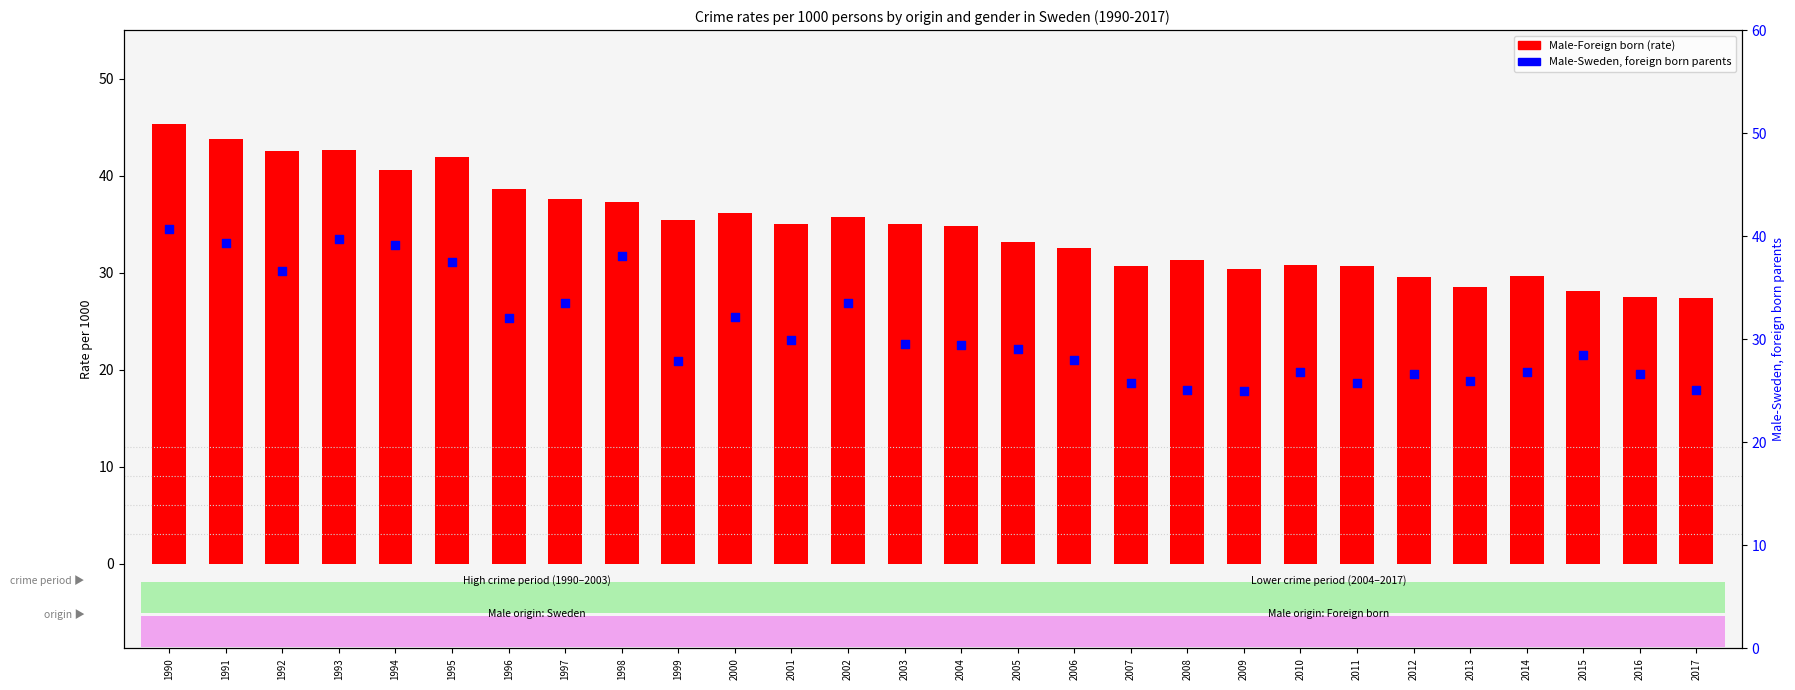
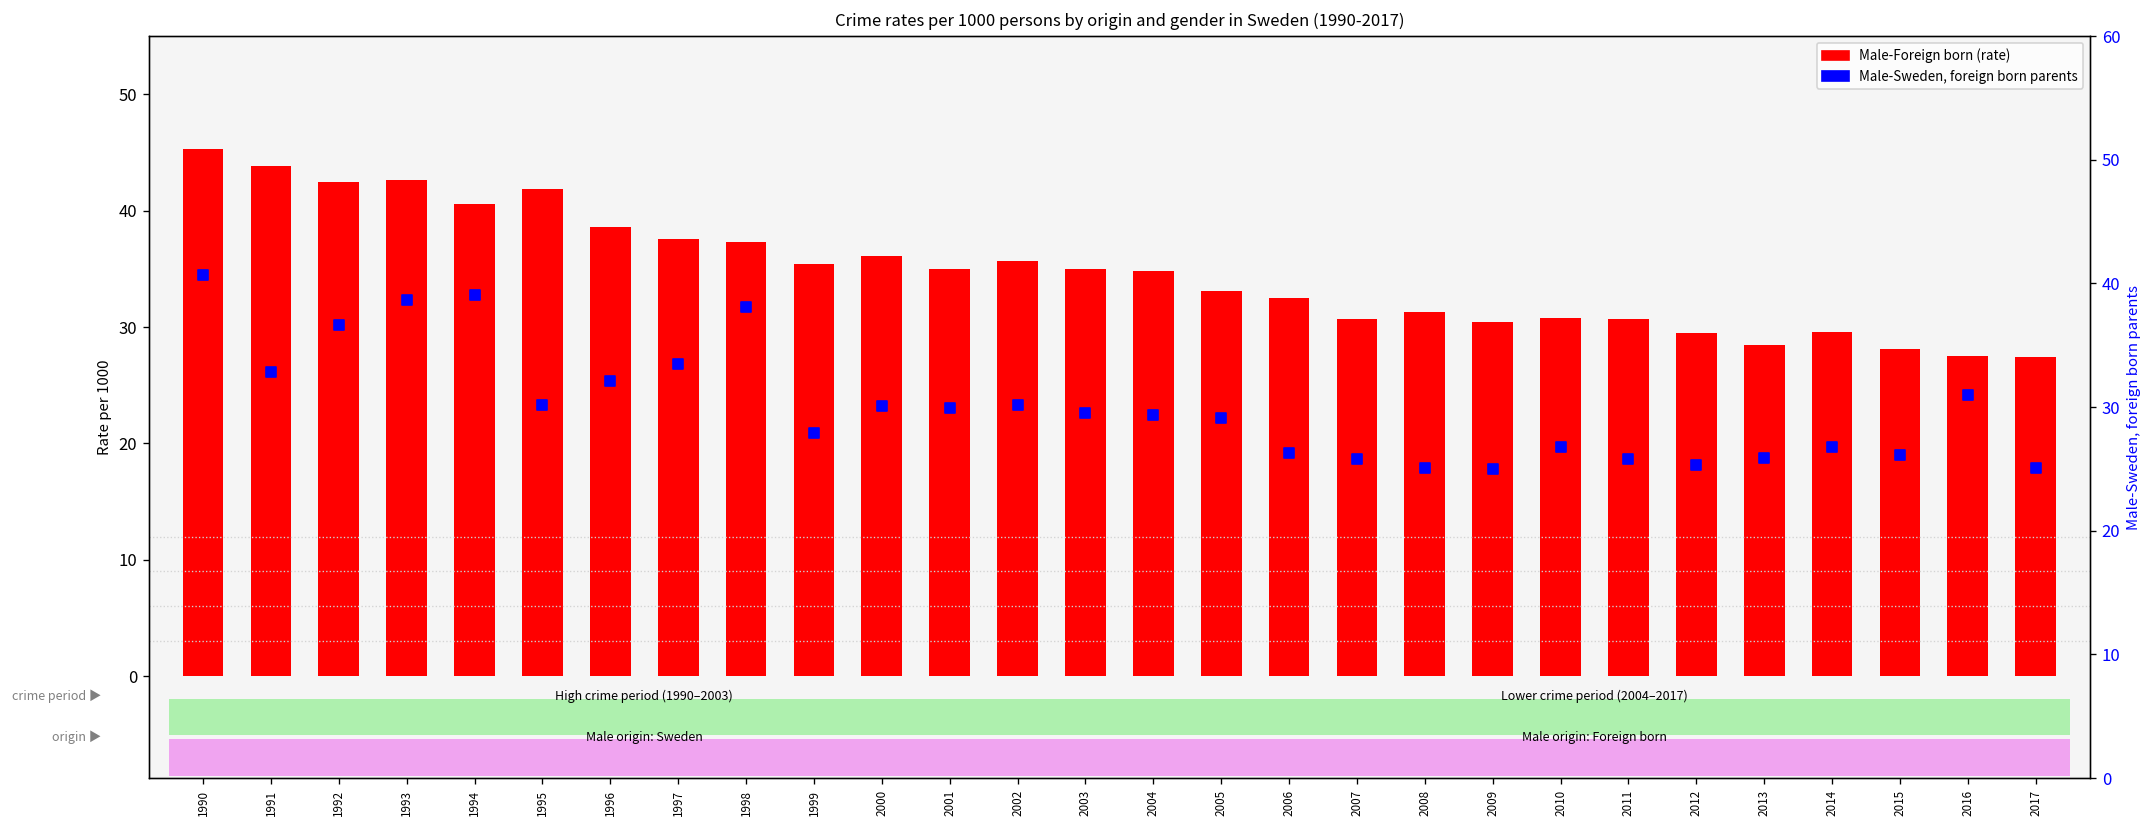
Male-Sweden, foreign born parents, 1991: 39.3 -> 32.8
Male-Sweden, foreign born parents, 1993: 39.7 -> 38.7
Male-Sweden, foreign born parents, 1995: 37.5 -> 30.2
Male-Sweden, foreign born parents, 2000: 32.2 -> 30.1
Male-Sweden, foreign born parents, 2002: 33.5 -> 30.2
Male-Sweden, foreign born parents, 2006: 28.0 -> 26.3
Male-Sweden, foreign born parents, 2012: 26.6 -> 25.3
Male-Sweden, foreign born parents, 2015: 28.5 -> 26.1
Male-Sweden, foreign born parents, 2016: 26.6 -> 31.0
